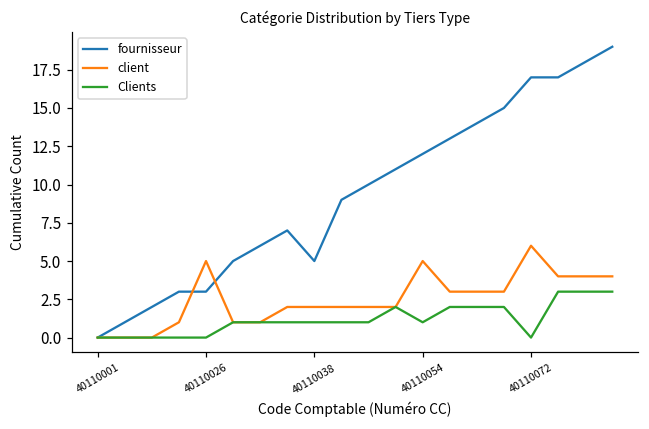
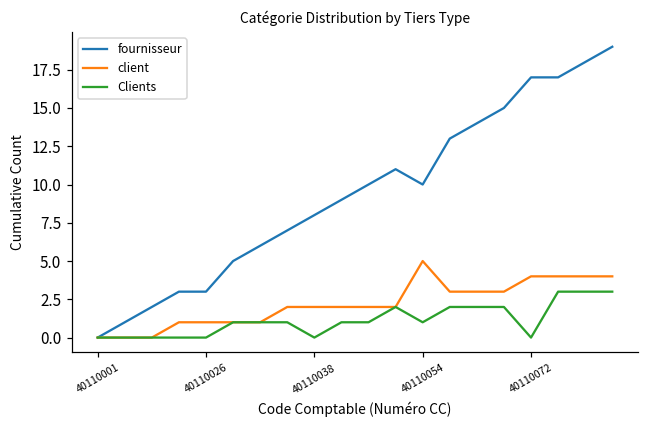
client, 40110026: 5 -> 1
fournisseur, 40110038: 5 -> 8
Clients, 40110038: 1 -> 0
fournisseur, 40110054: 12 -> 10
client, 40110072: 6 -> 4
